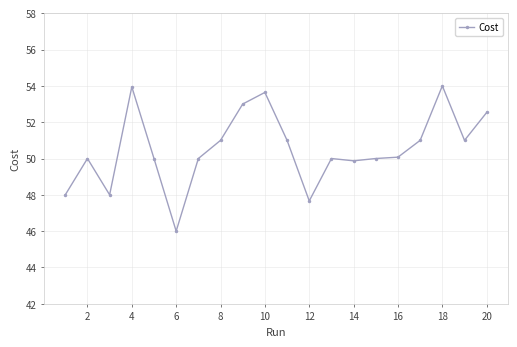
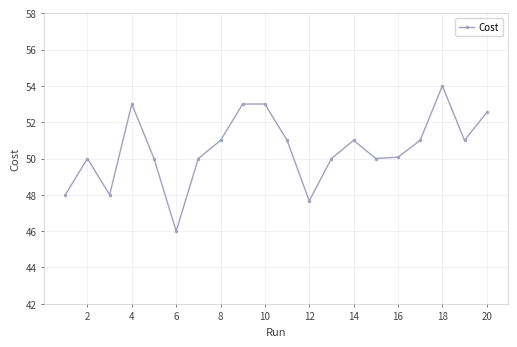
4: 53.9 -> 53.0
10: 53.6 -> 53.0
14: 49.9 -> 51.0
